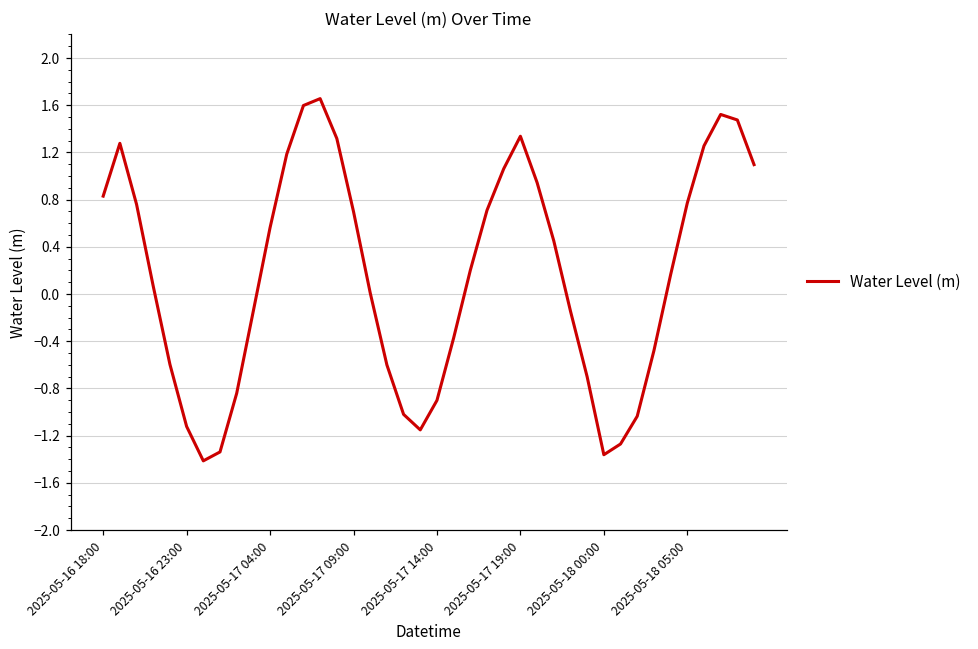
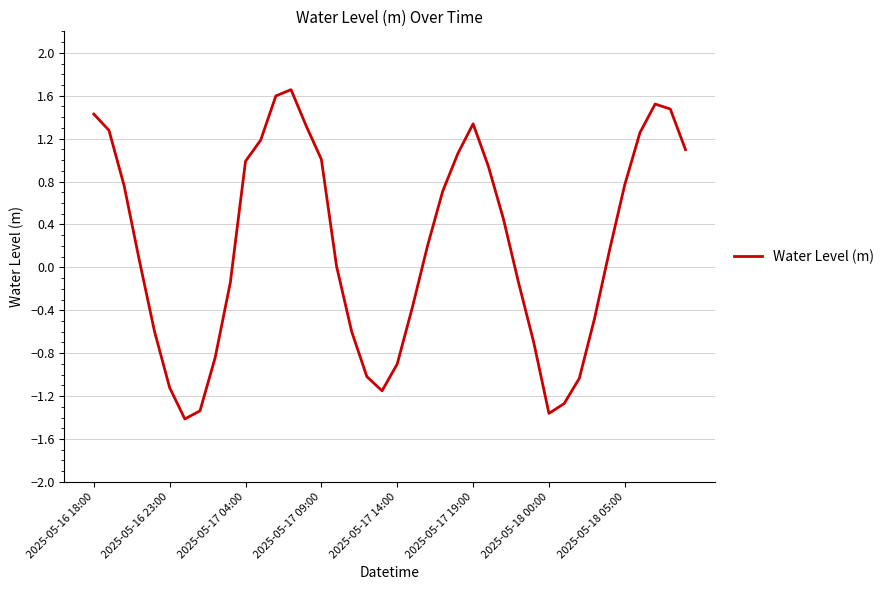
2025-05-16 18:00: 0.83 -> 1.43
2025-05-17 04:00: 0.56 -> 0.99
2025-05-17 09:00: 0.70 -> 1.01
